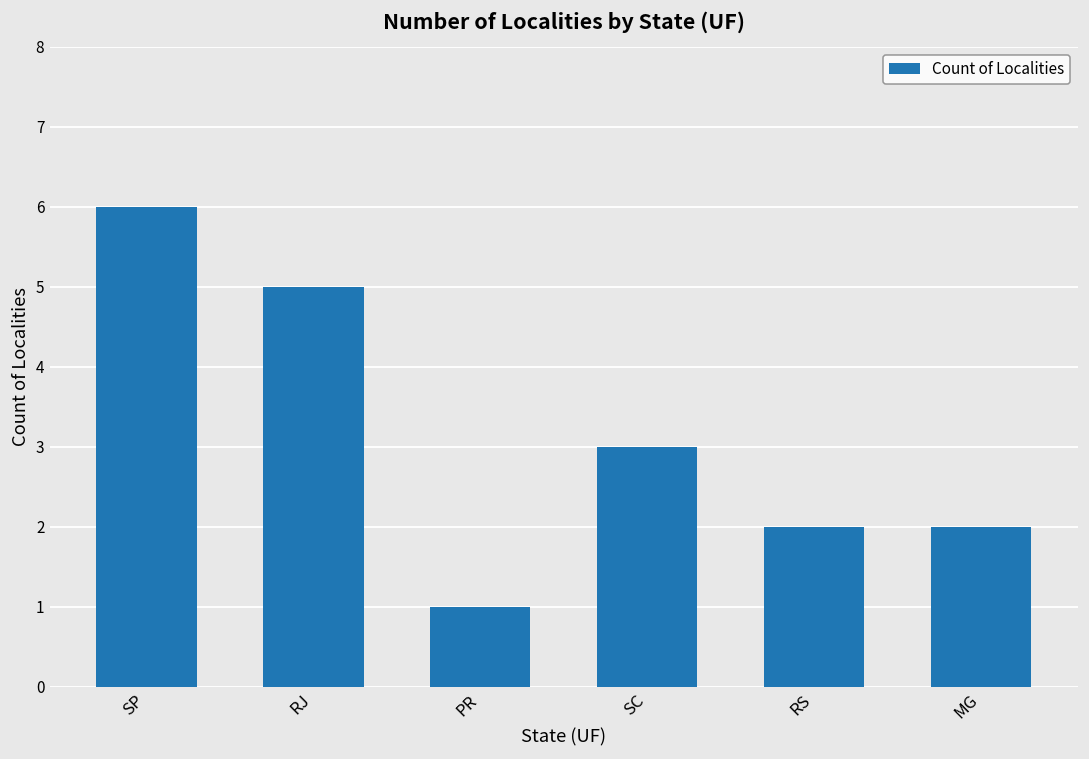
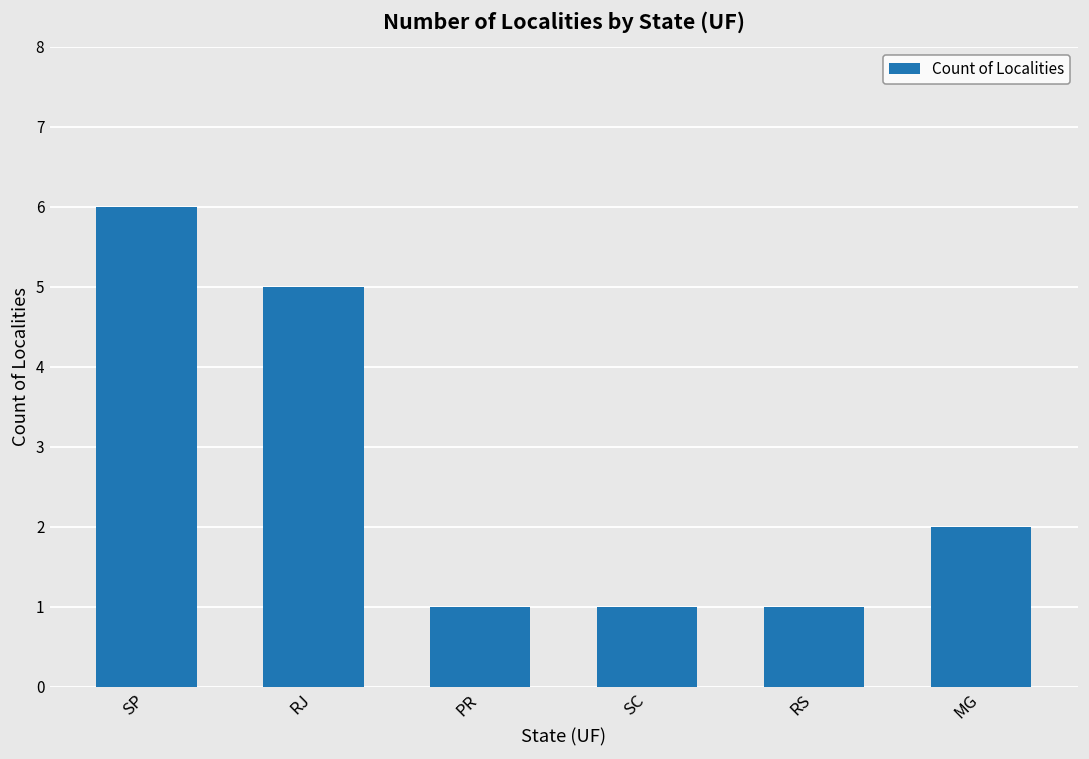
SC: 3 -> 1
RS: 2 -> 1
